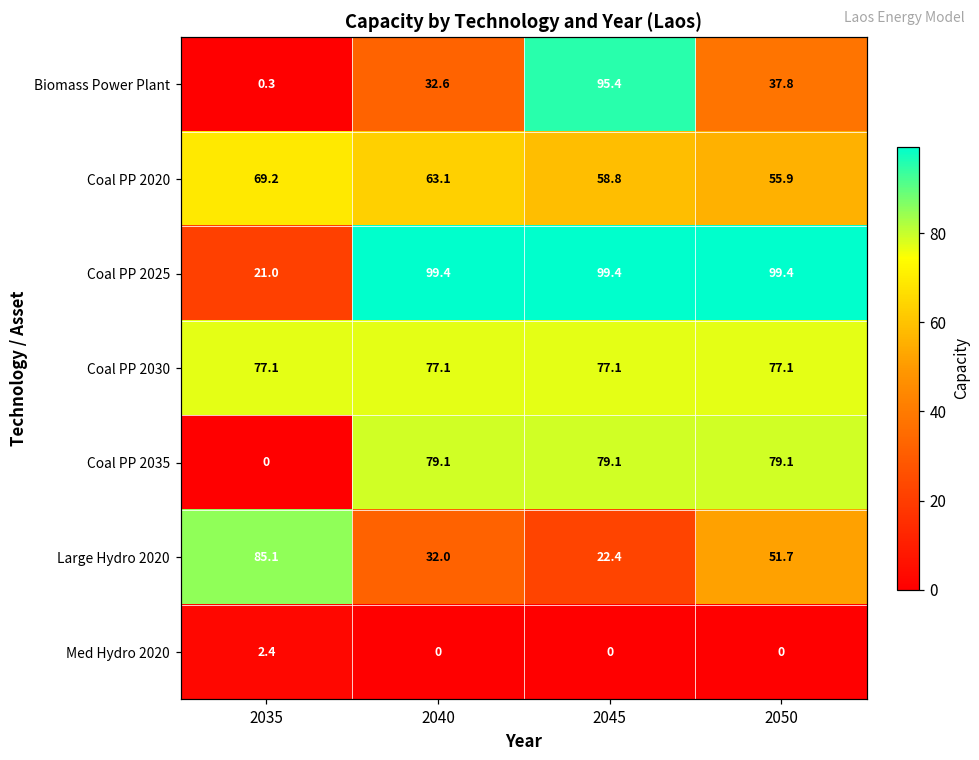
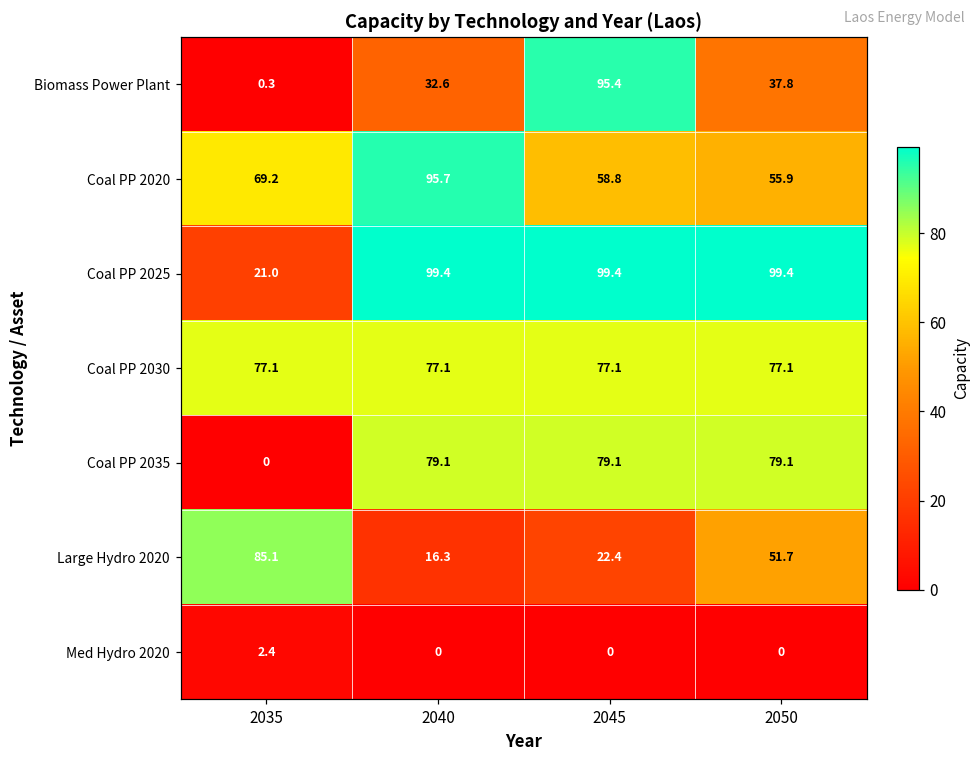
Coal PP 2020, 2040: 63.1 -> 95.7
Large Hydro 2020, 2040: 32.0 -> 16.3
